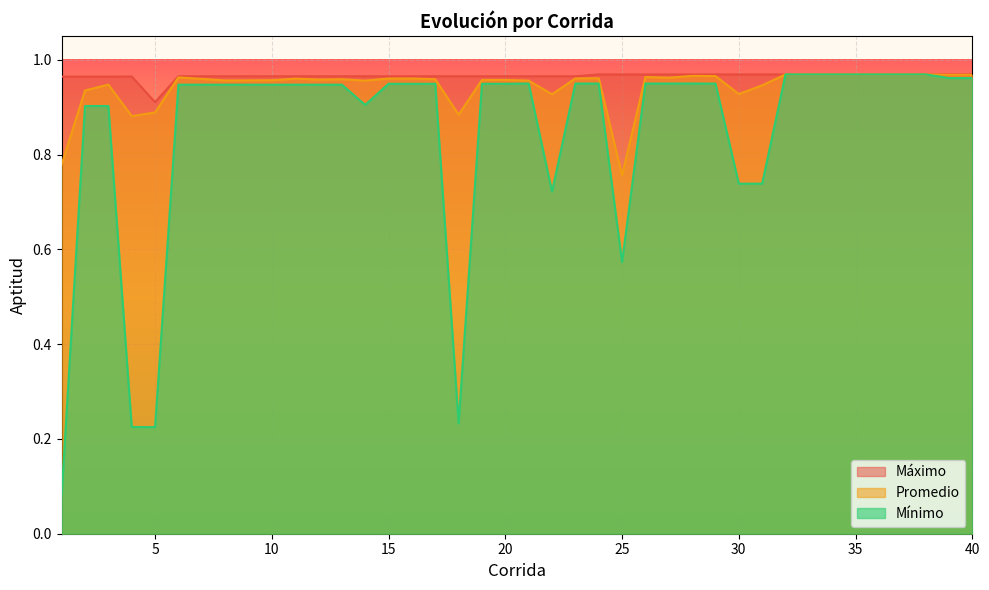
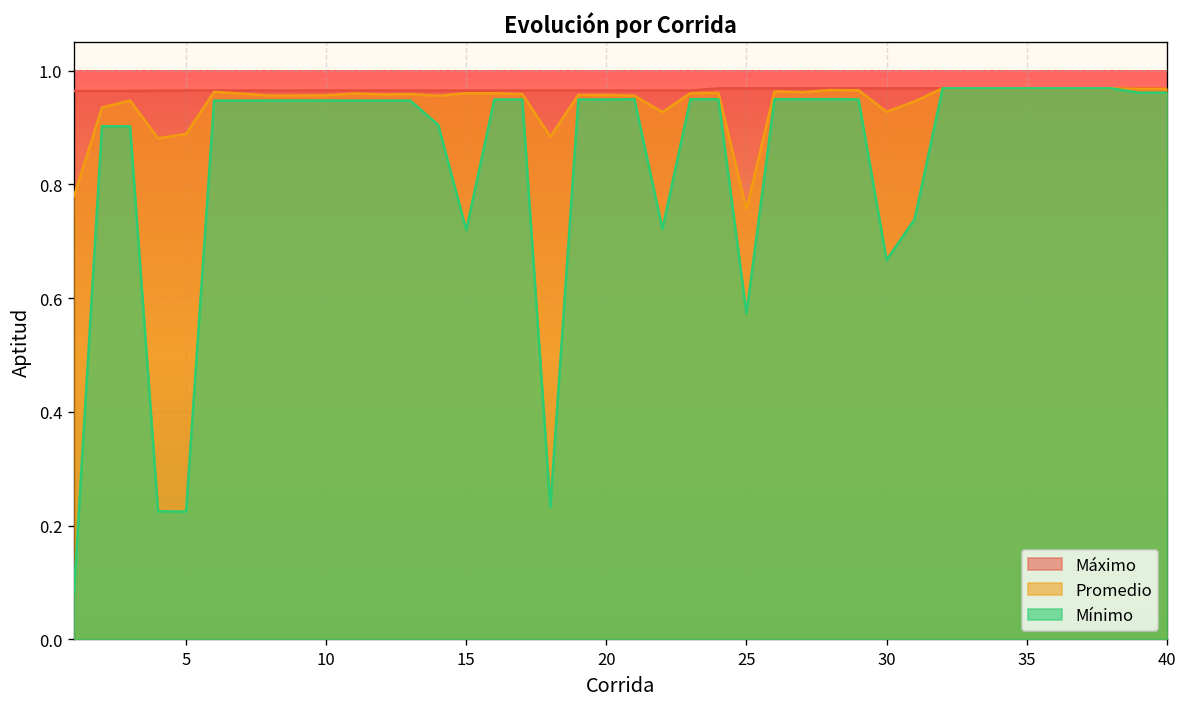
Máximo, 5: 0.91 -> 0.97
Mínimo, 15: 0.95 -> 0.72
Mínimo, 30: 0.74 -> 0.67
